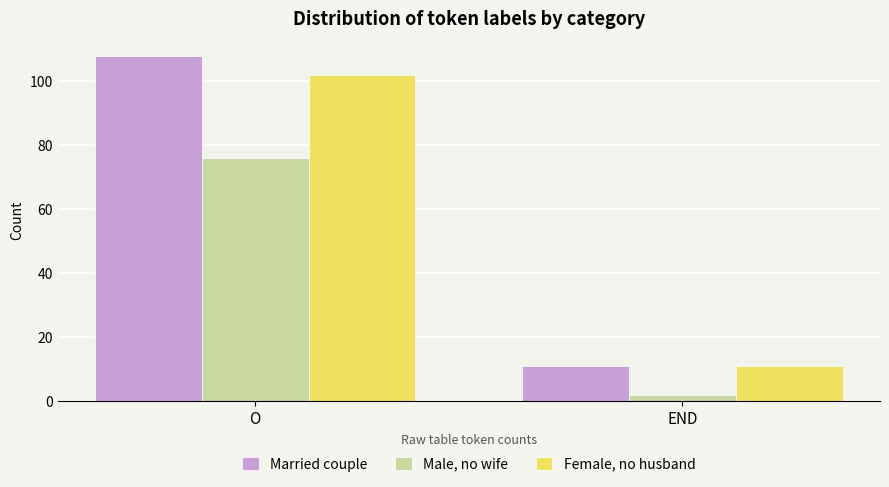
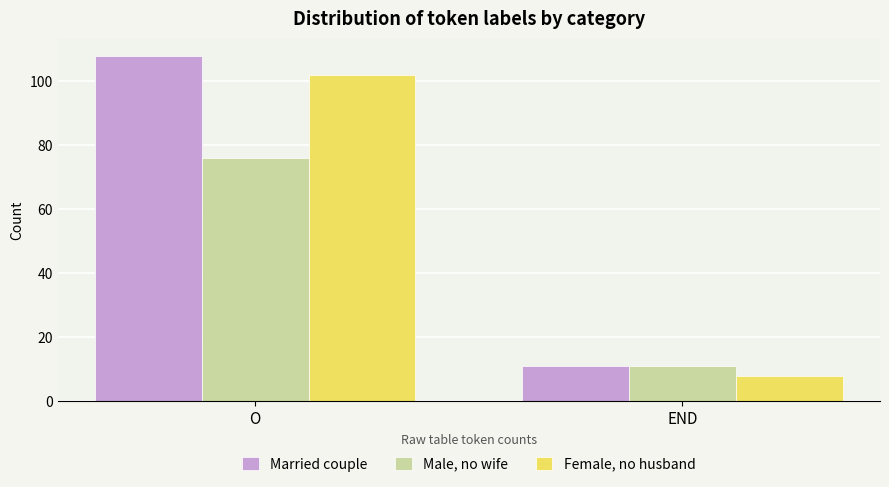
Male, no wife, END: 2 -> 11
Female, no husband, END: 11 -> 8
